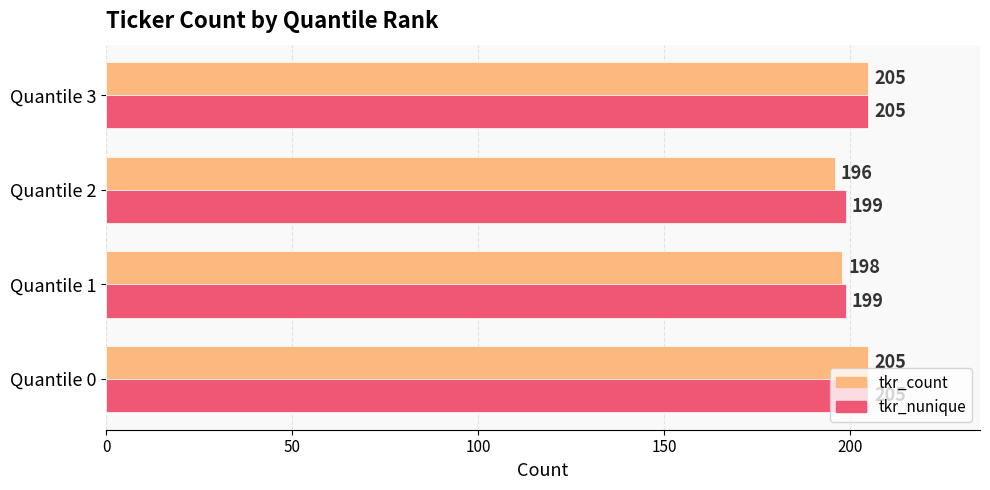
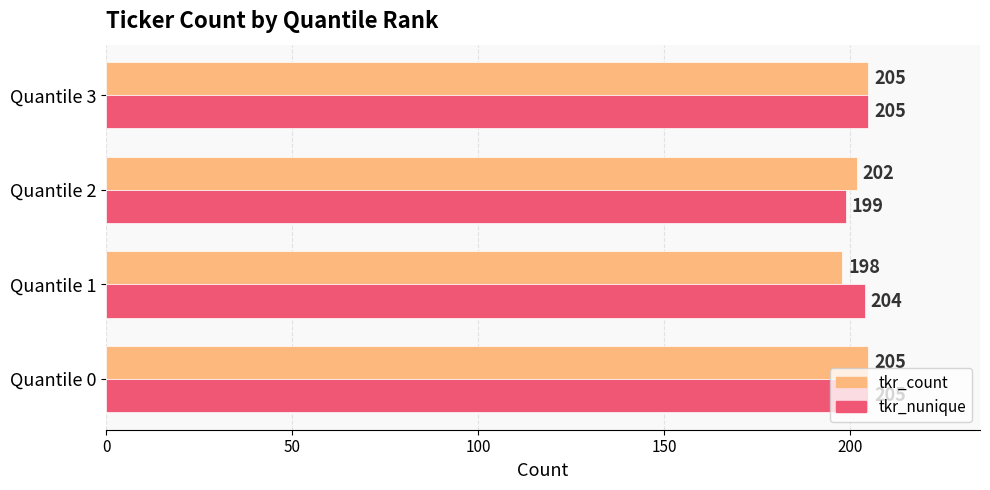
tkr_count, Quantile 2: 196 -> 202
tkr_nunique, Quantile 1: 199 -> 204
